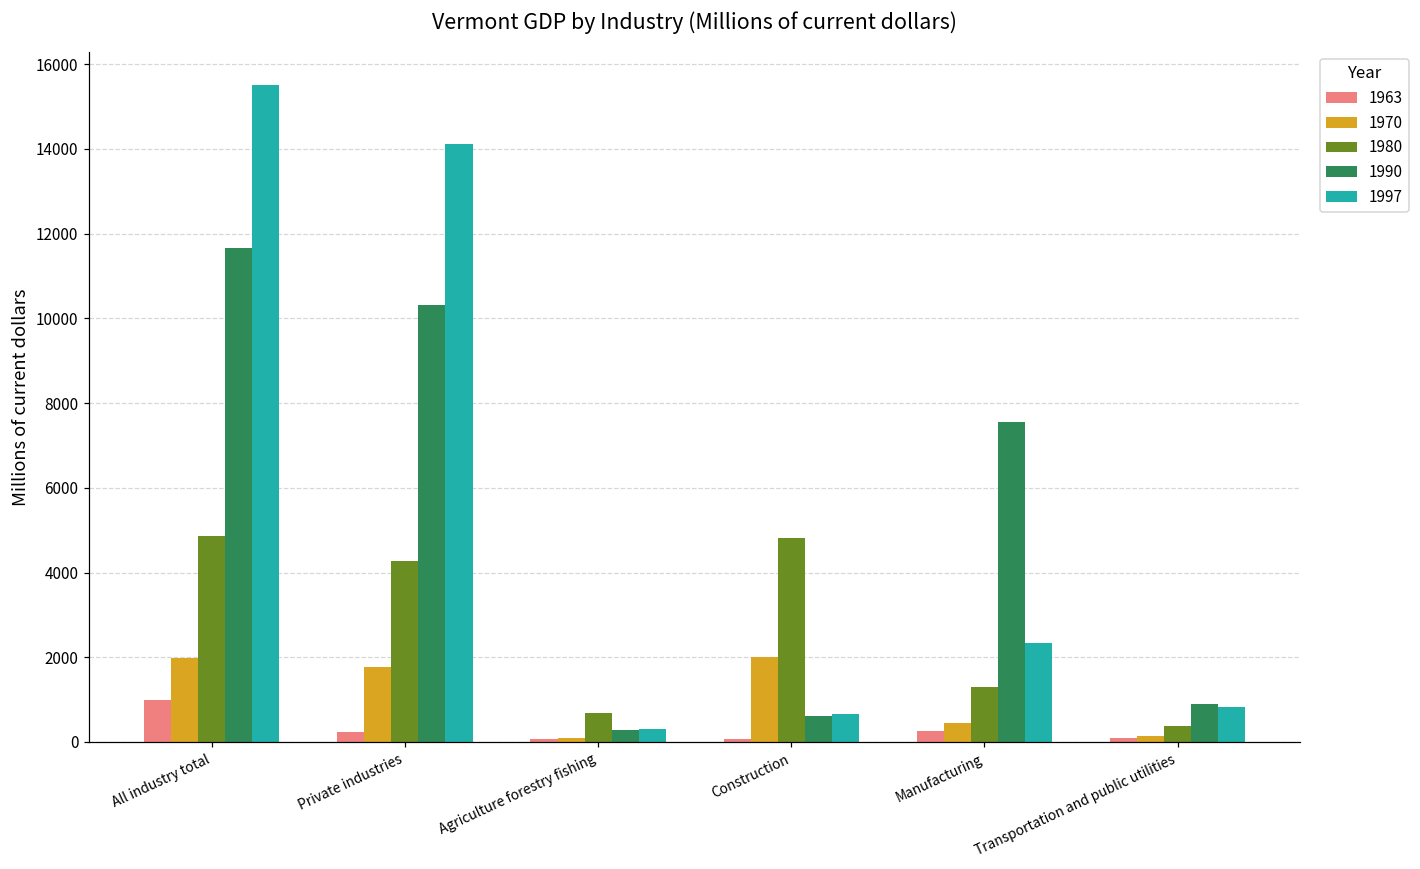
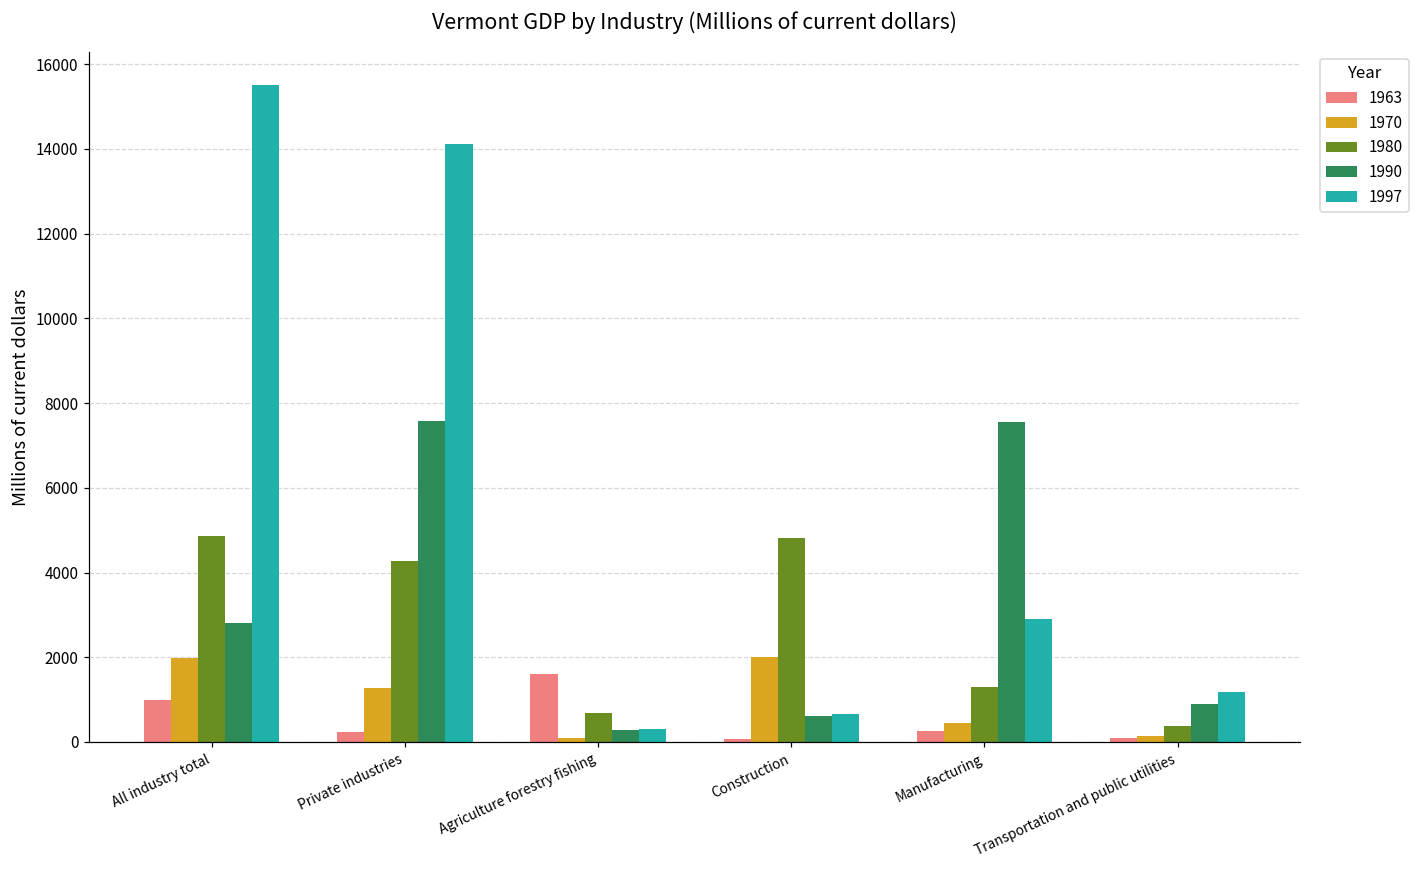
1990, All industry total: 11700 -> 2800
1970, Private industries: 1800 -> 1300
1990, Private industries: 10300 -> 7600
1963, Agriculture forestry fishing: 100 -> 1600
1997, Manufacturing: 2300 -> 2900
1997, Transportation and public utilities: 800 -> 1200
